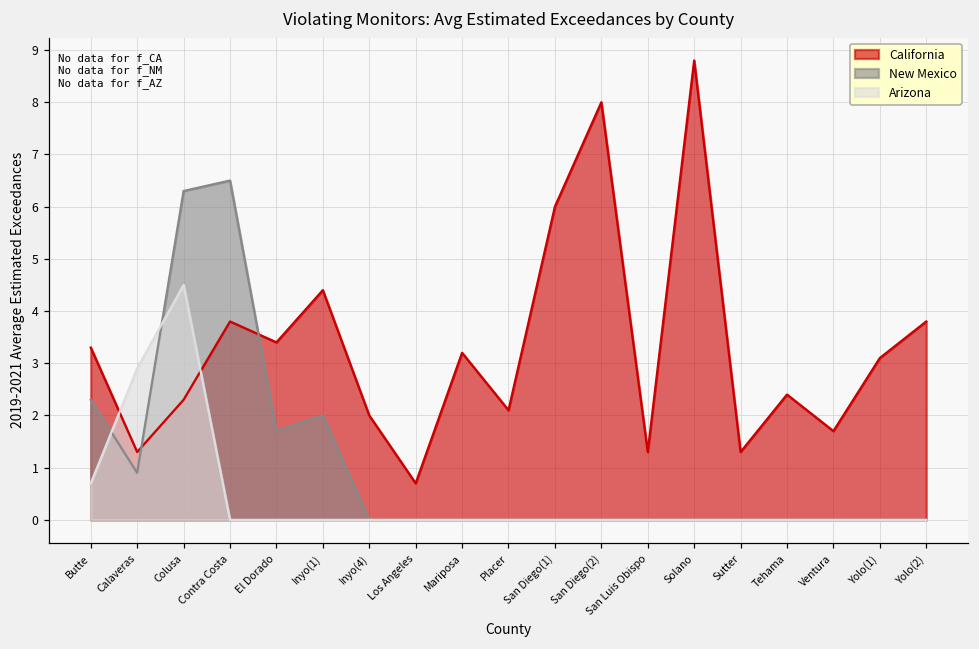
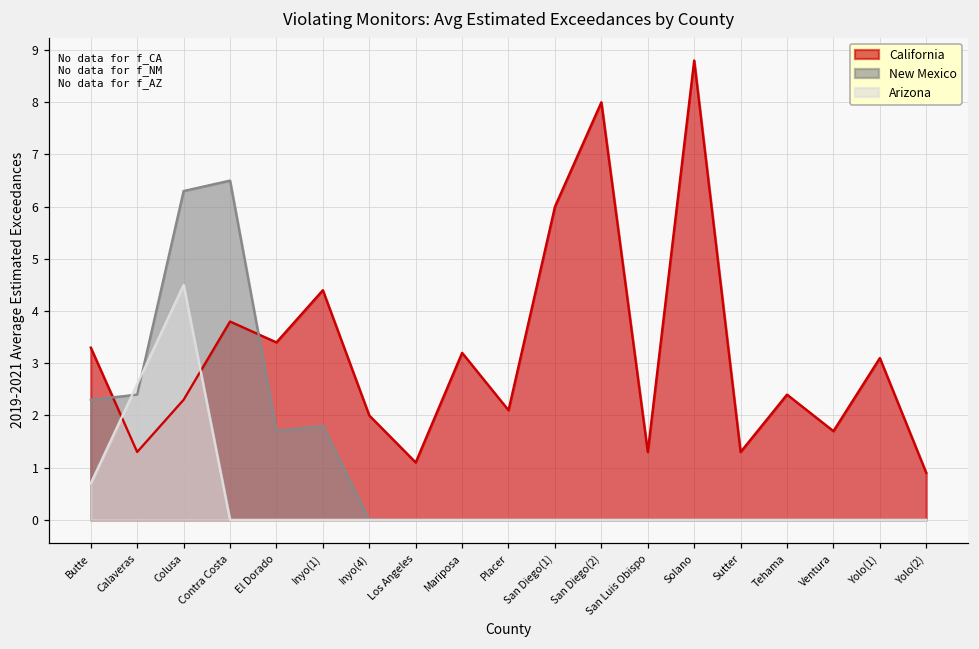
New Mexico, Calaveras: 0.9 -> 2.4
Arizona, Calaveras: 2.9 -> 2.6
New Mexico, Inyo(1): 2.0 -> 1.8
California, Los Angeles: 0.7 -> 1.1
California, Yolo(2): 3.8 -> 0.9
